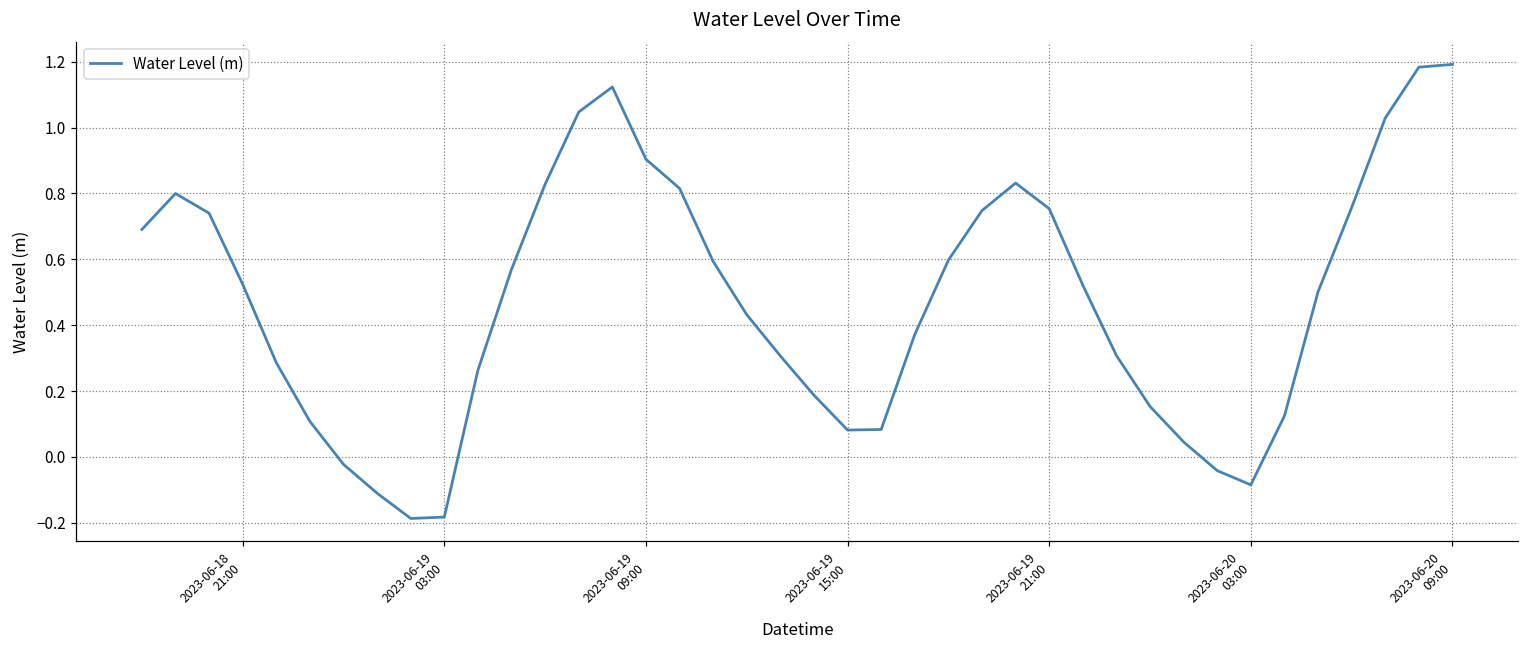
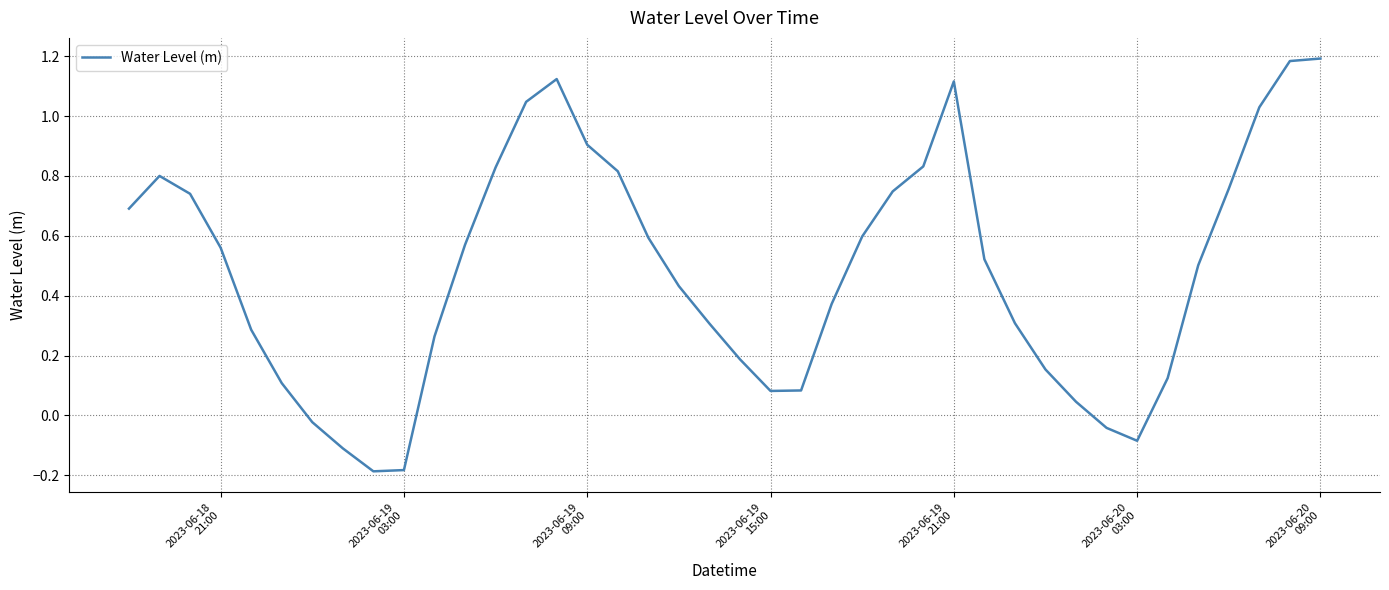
2023-06-18 21:00: 0.52 -> 0.56
2023-06-19 21:00: 0.75 -> 1.12
